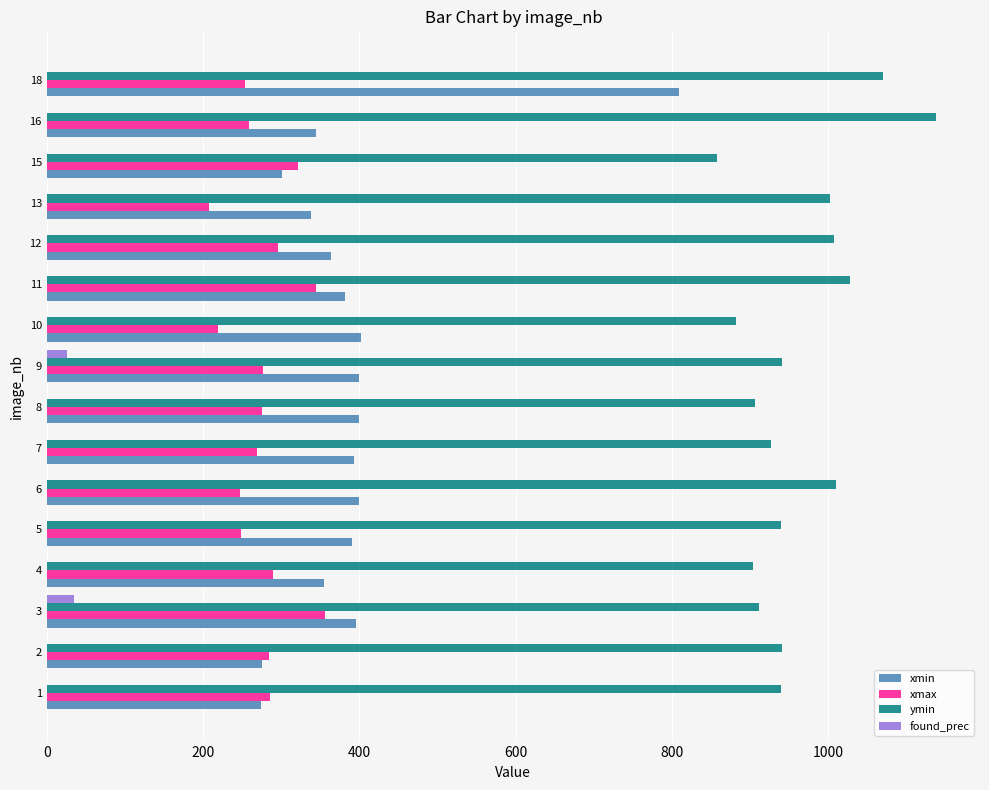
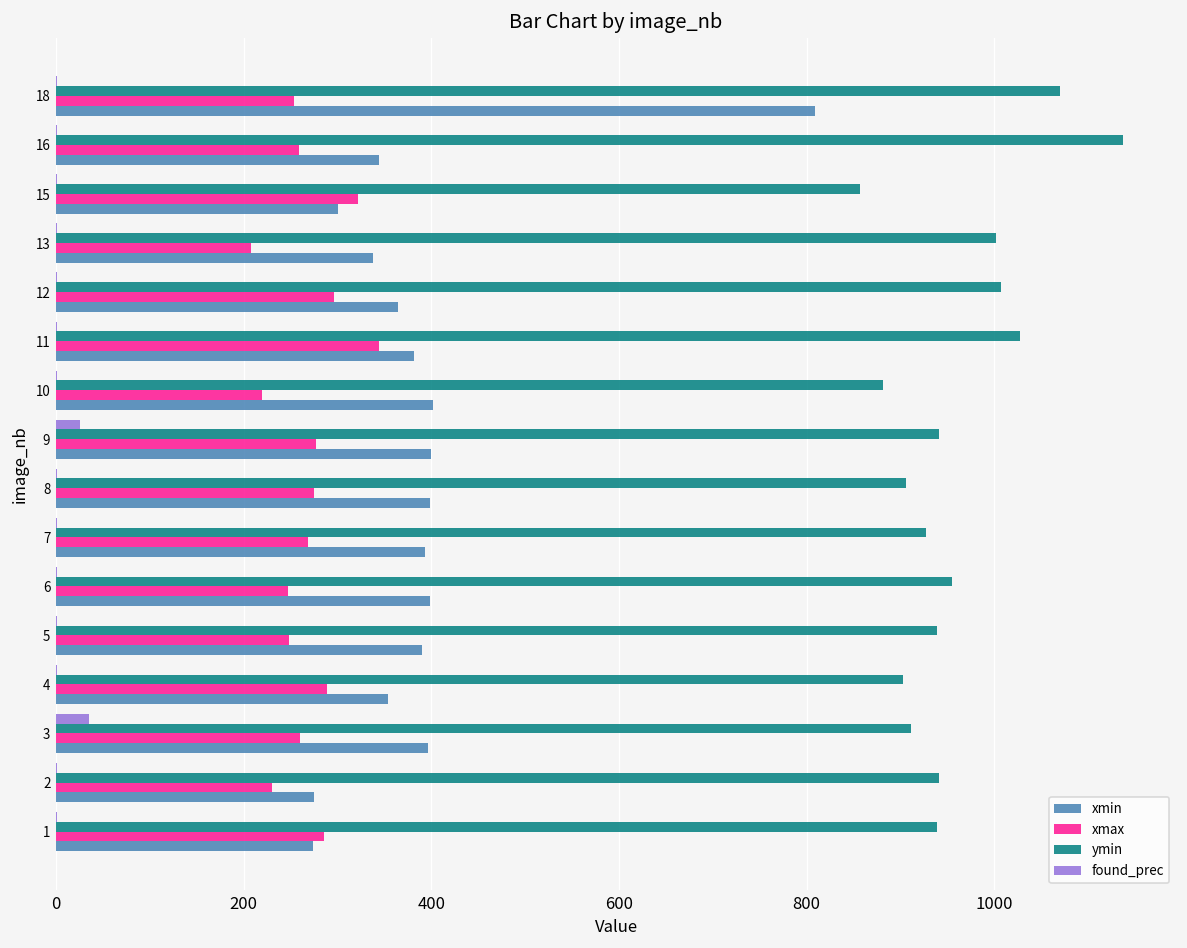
ymin, 6: 1010 -> 960
xmax, 3: 360 -> 260
xmax, 2: 280 -> 230
